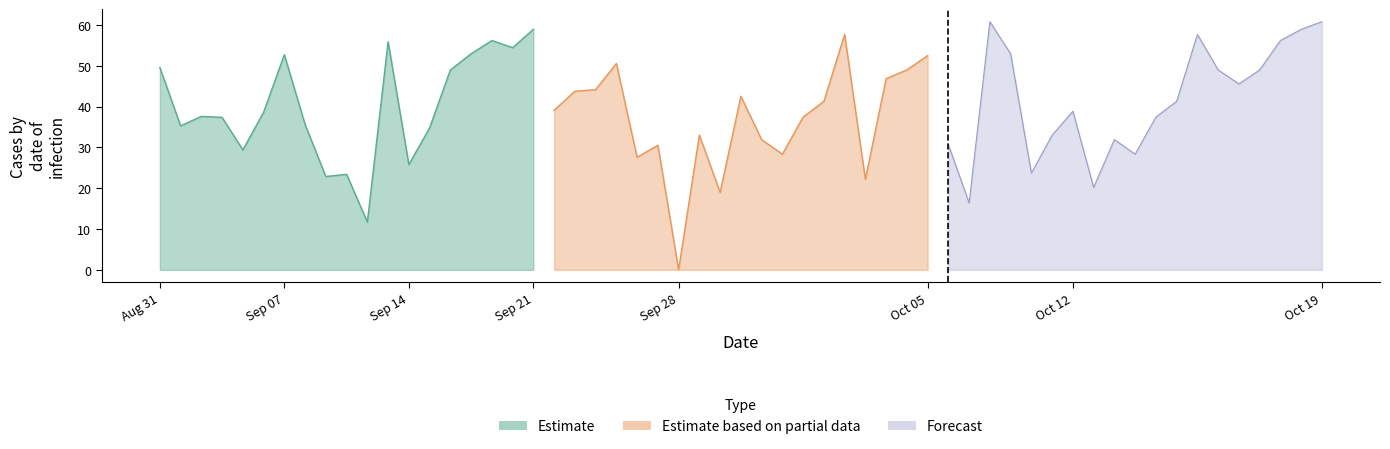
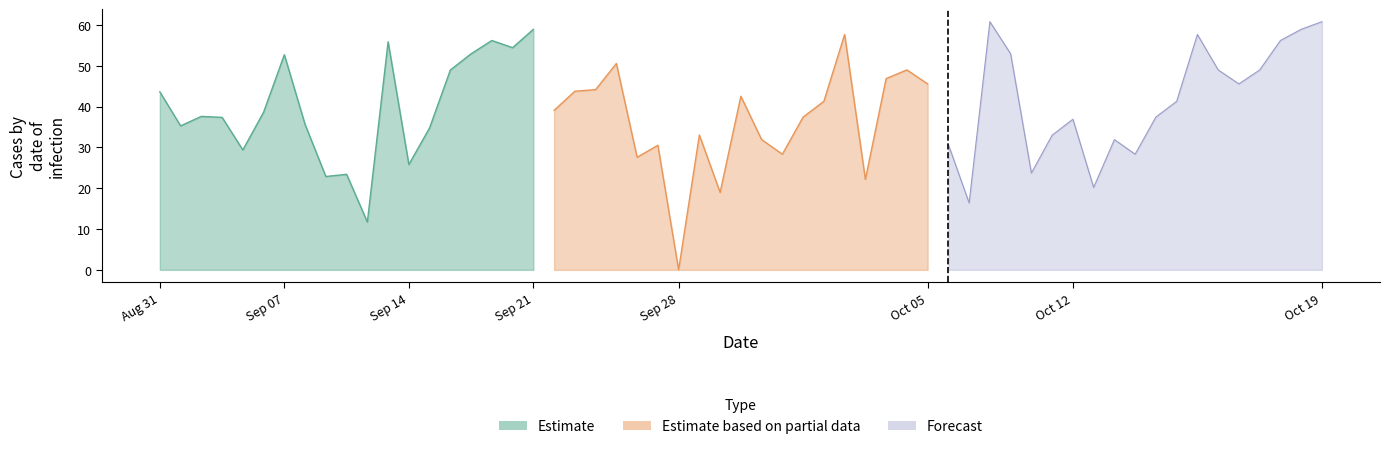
Estimate, Aug 31: 50 -> 44
Estimate based on partial data, Oct 05: 52 -> 46
Forecast, Oct 12: 39 -> 37
